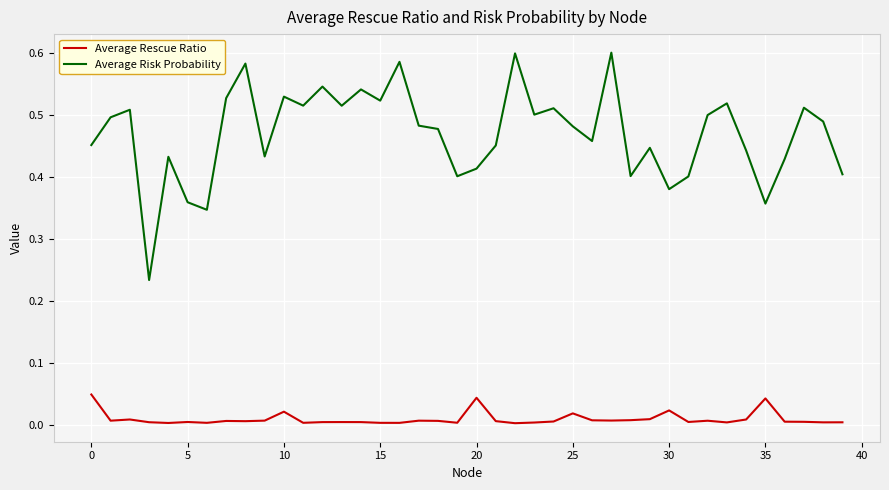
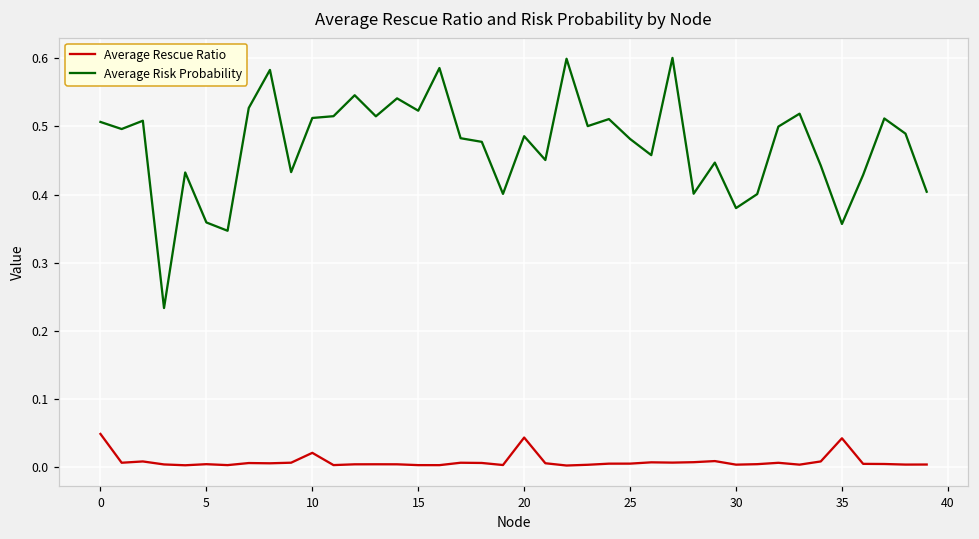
Average Risk Probability, 0: 0.45 -> 0.51
Average Risk Probability, 10: 0.53 -> 0.51
Average Risk Probability, 20: 0.41 -> 0.49
Average Rescue Ratio, 25: 0.02 -> 0.00
Average Rescue Ratio, 30: 0.02 -> 0.00
